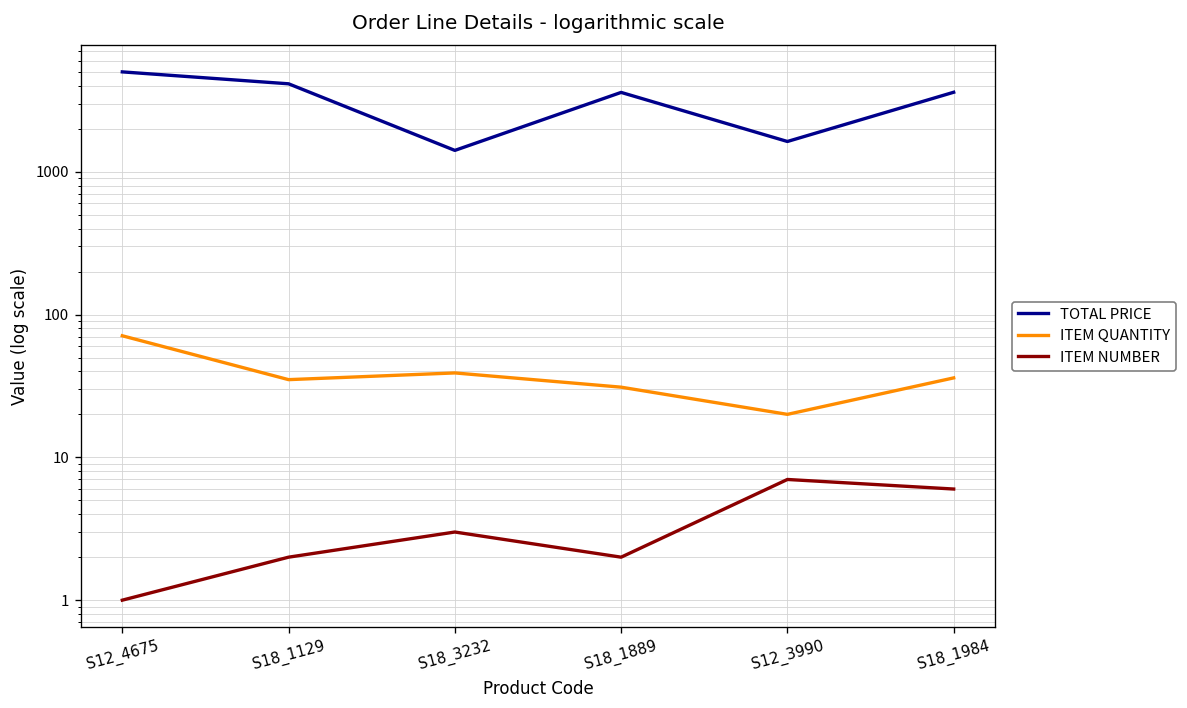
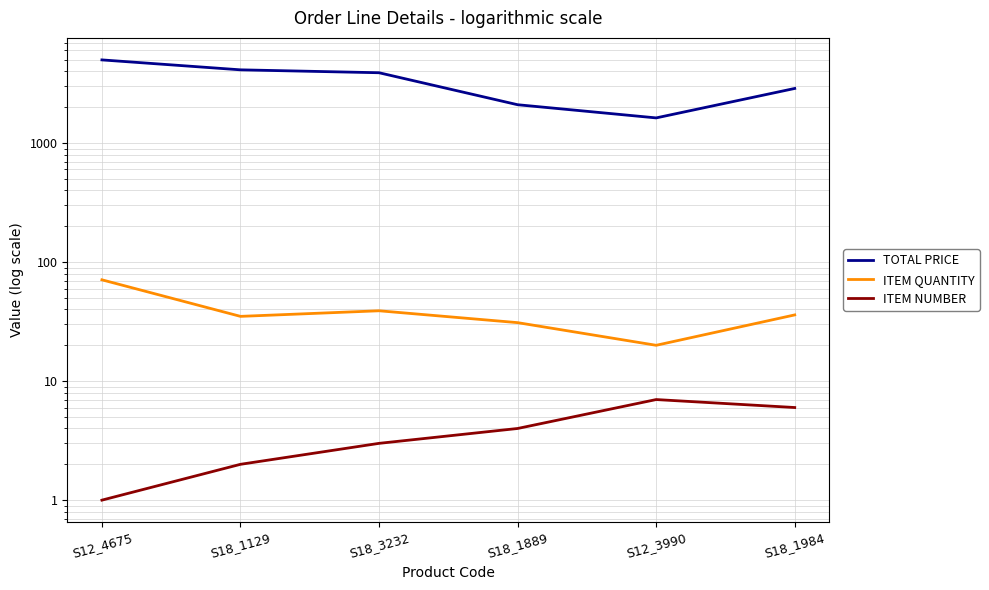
TOTAL PRICE, S18_3232: 1400 -> 3900
TOTAL PRICE, S18_1889: 3600 -> 2100
ITEM NUMBER, S18_1889: 2 -> 4
TOTAL PRICE, S18_1984: 3600 -> 2900
